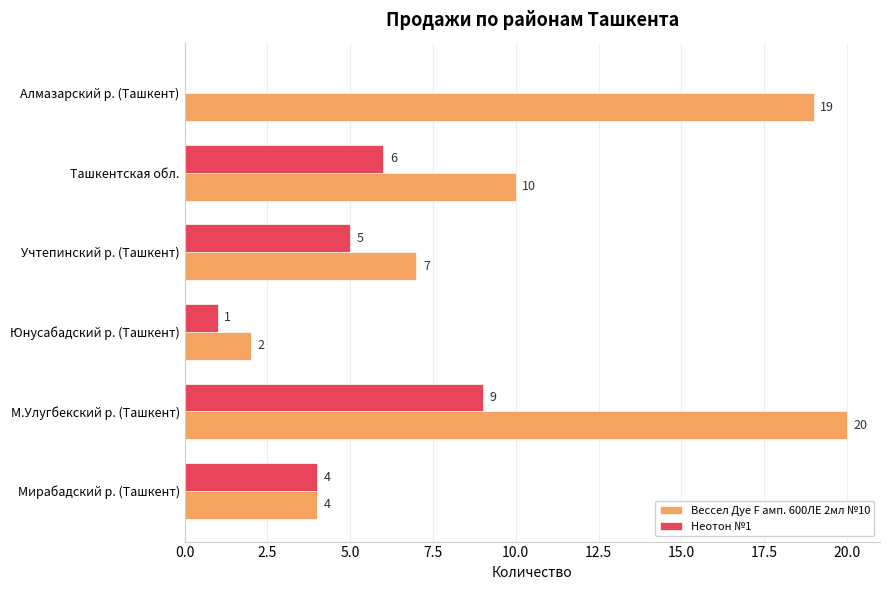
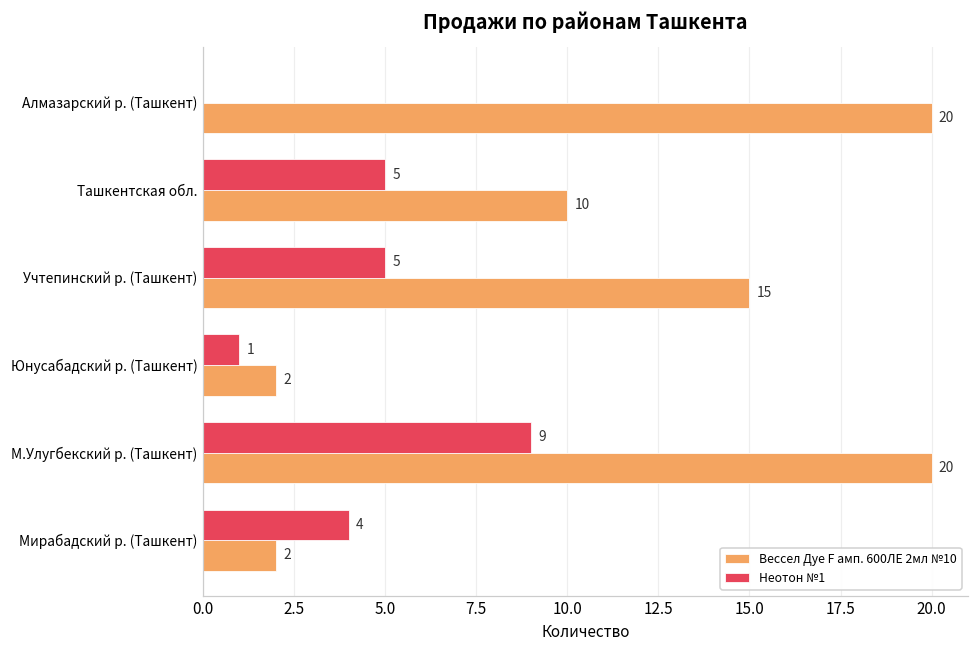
Вессел Дуе F амп. 600ЛЕ 2мл №10, Алмазарский р. (Ташкент): 19 -> 20
Неотон №1, Ташкентская обл.: 6 -> 5
Вессел Дуе F амп. 600ЛЕ 2мл №10, Учтепинский р. (Ташкент): 7 -> 15
Вессел Дуе F амп. 600ЛЕ 2мл №10, Мирабадский р. (Ташкент): 4 -> 2
